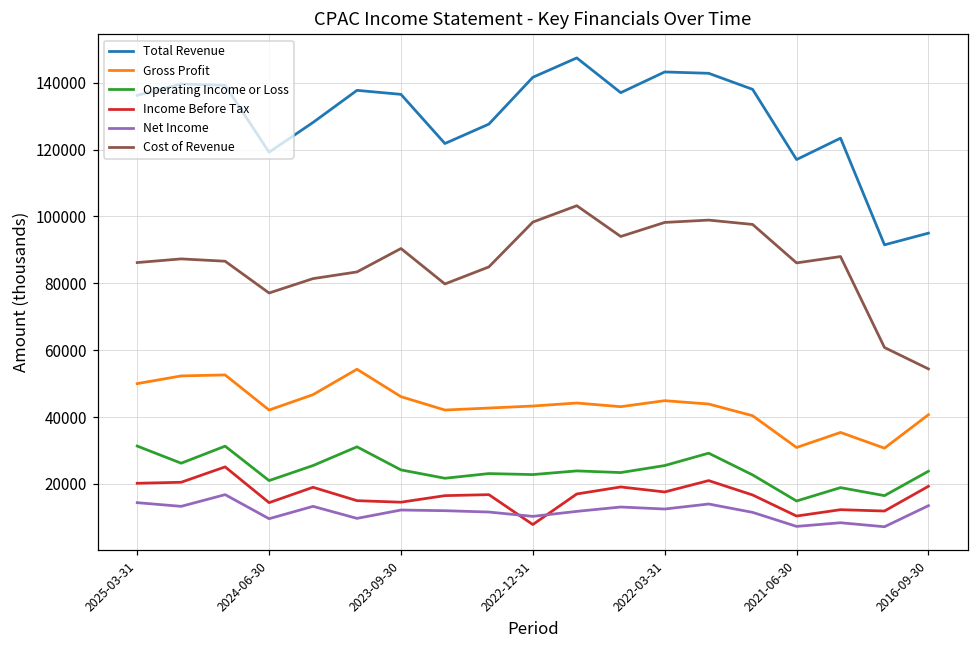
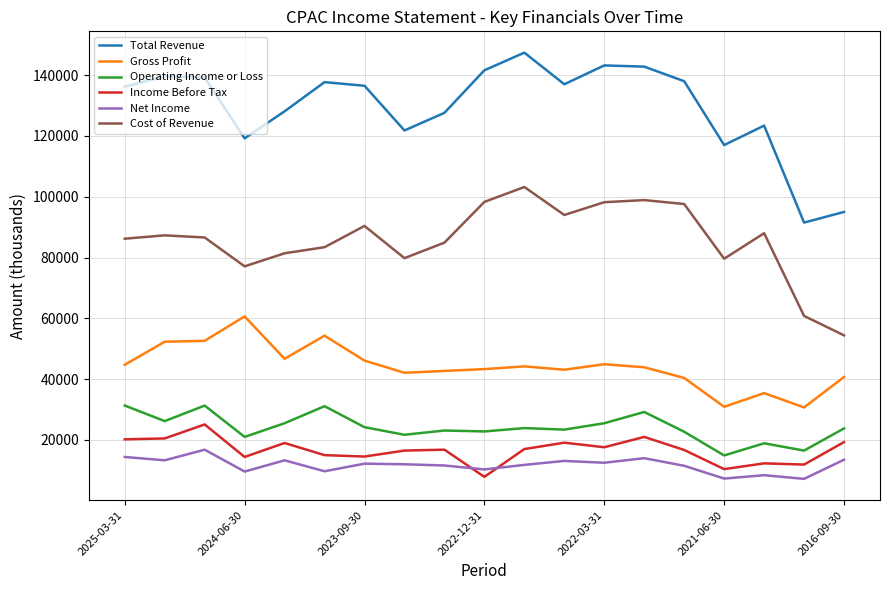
Gross Profit, 2025-03-31: 50000 -> 45000
Gross Profit, 2024-06-30: 42000 -> 61000
Cost of Revenue, 2021-06-30: 86000 -> 80000
